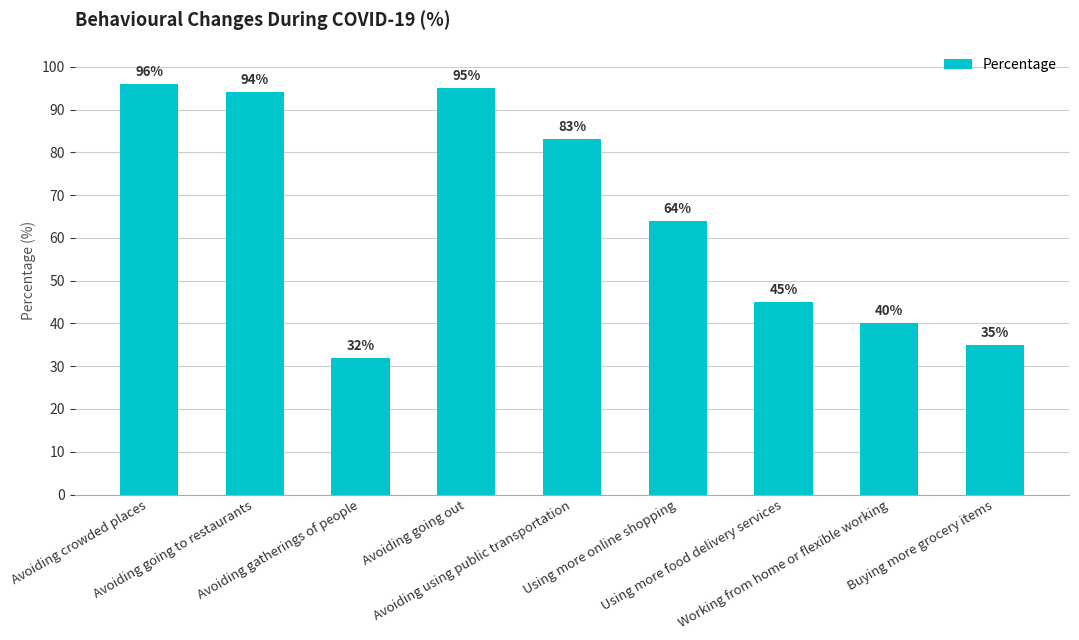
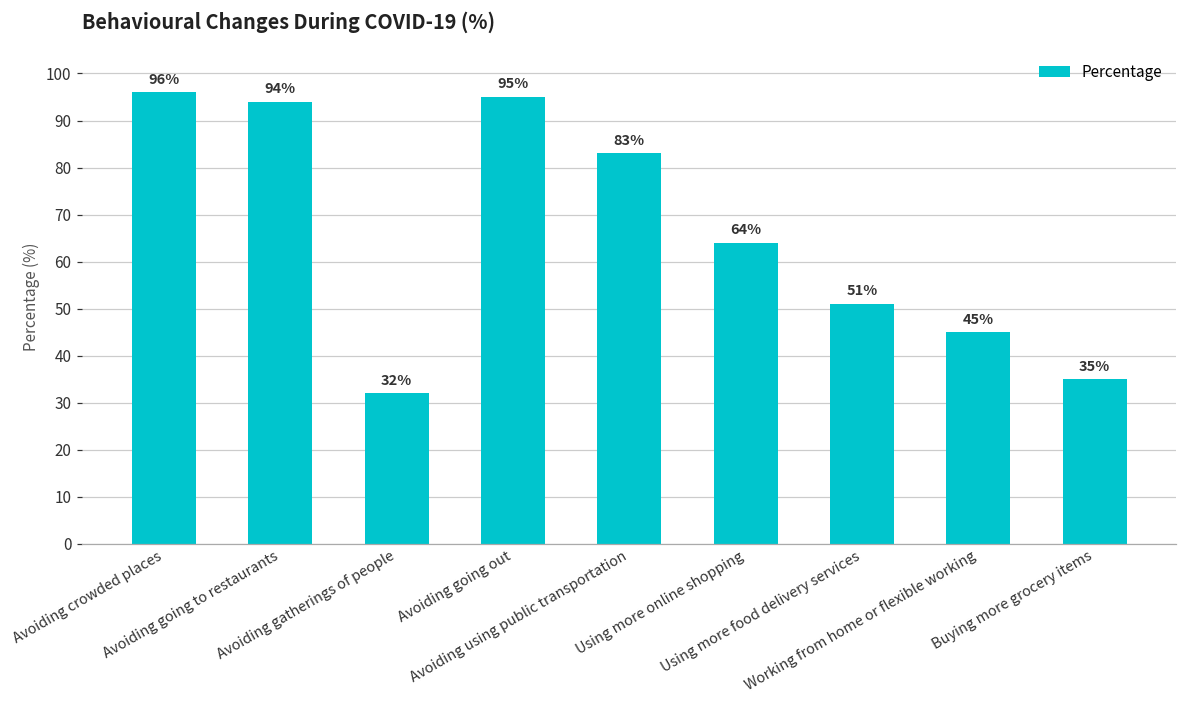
Using more food delivery services: 45% -> 51%
Working from home or flexible working: 40% -> 45%
